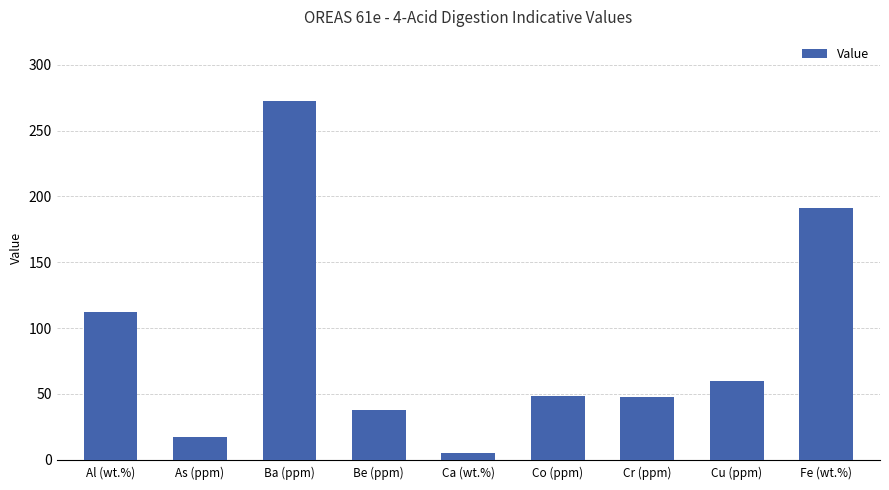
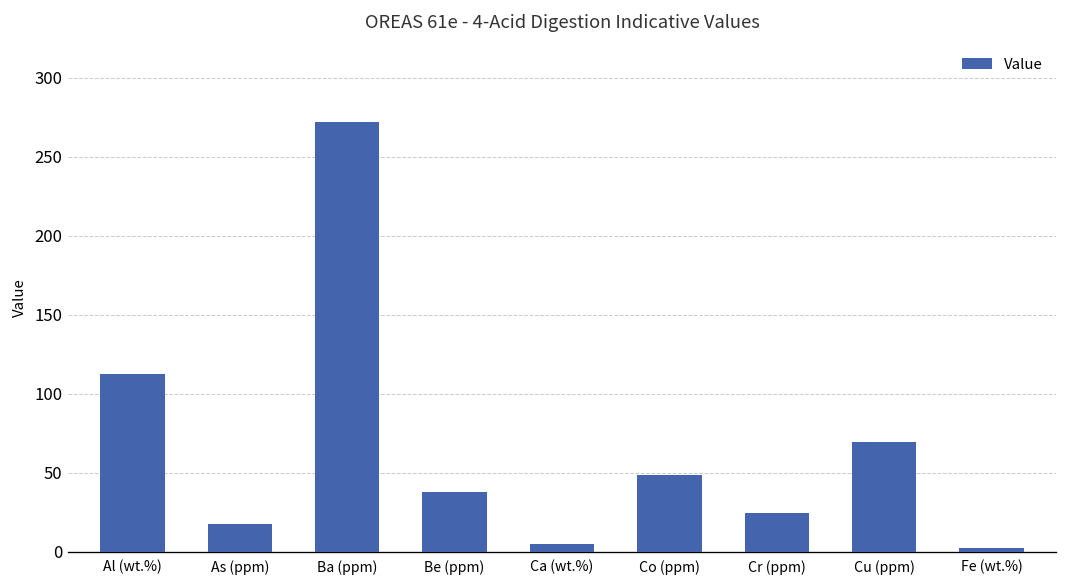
Cr (ppm): 48 -> 24
Cu (ppm): 60 -> 69
Fe (wt.%): 191 -> 3
